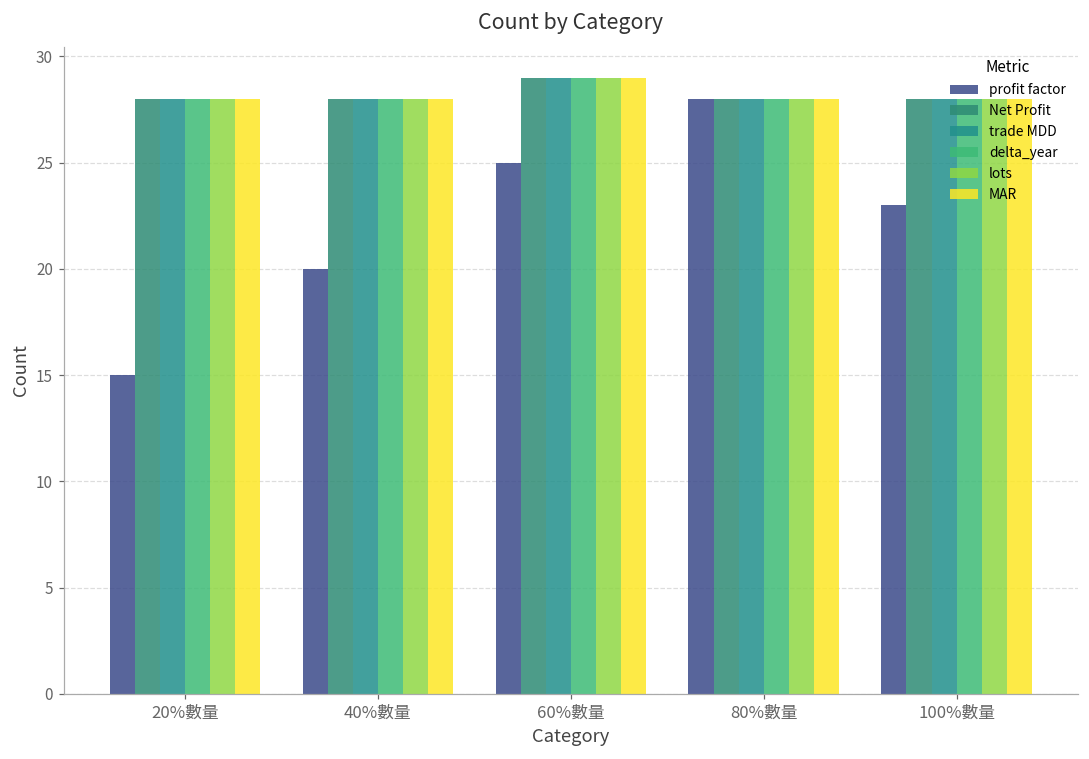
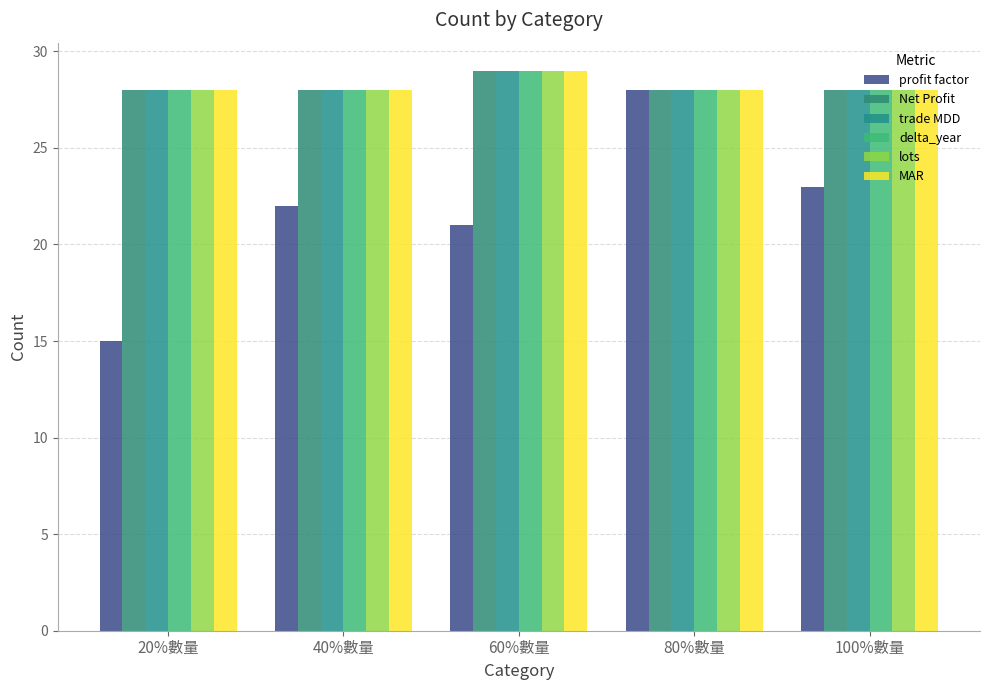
profit factor, 40%數量: 20 -> 22
profit factor, 60%數量: 25 -> 21
